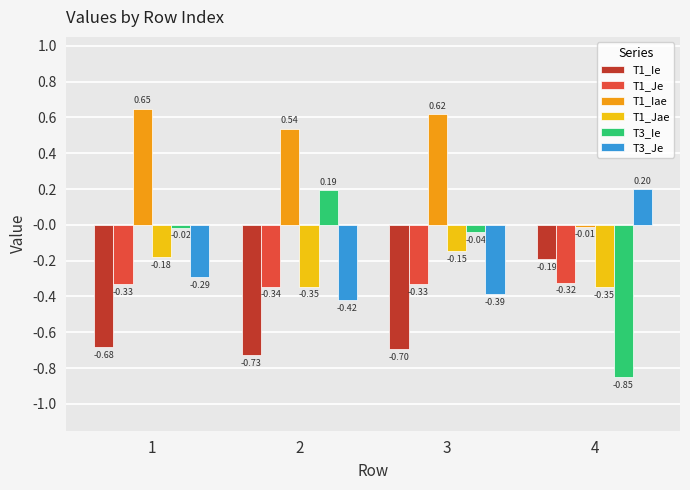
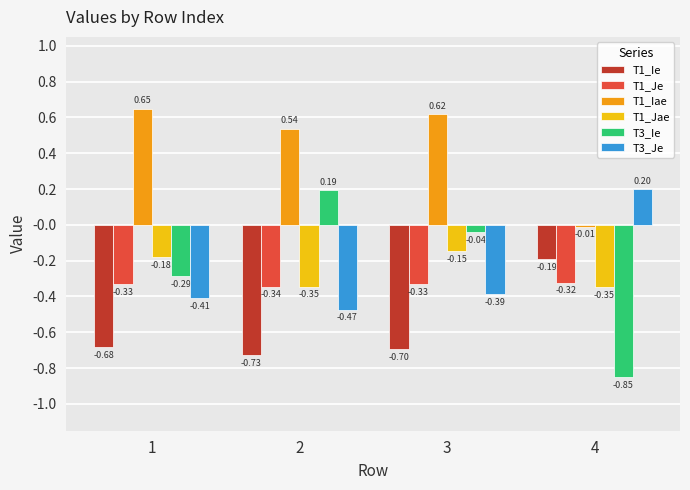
T3_Ie, 1: -0.02 -> -0.29
T3_Je, 1: -0.29 -> -0.41
T3_Je, 2: -0.42 -> -0.47
